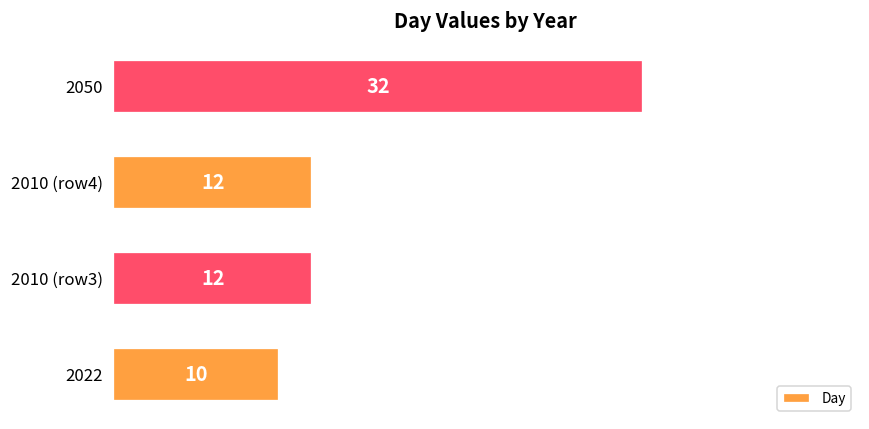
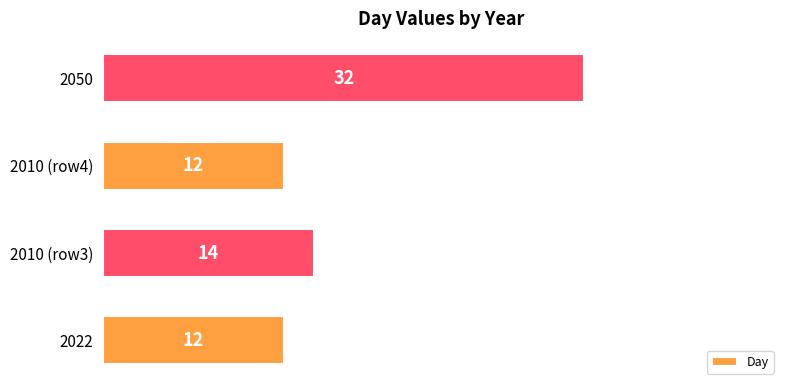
2010 (row3): 12 -> 14
2022: 10 -> 12
